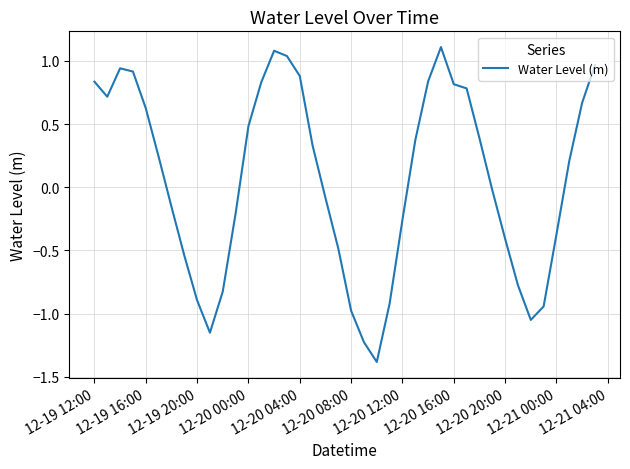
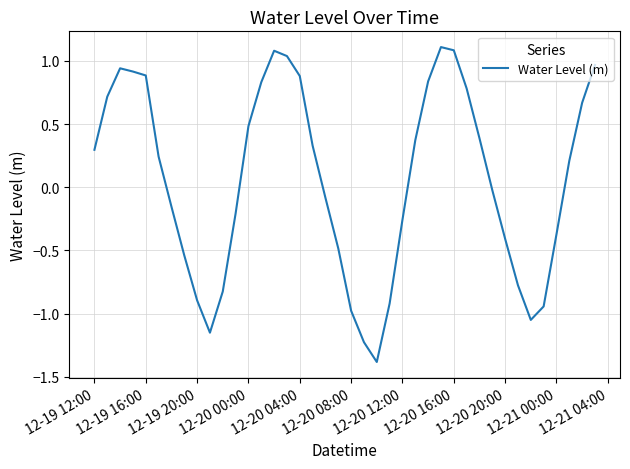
12-19 12:00: 0.84 -> 0.30
12-19 16:00: 0.63 -> 0.88
12-20 16:00: 0.82 -> 1.08
